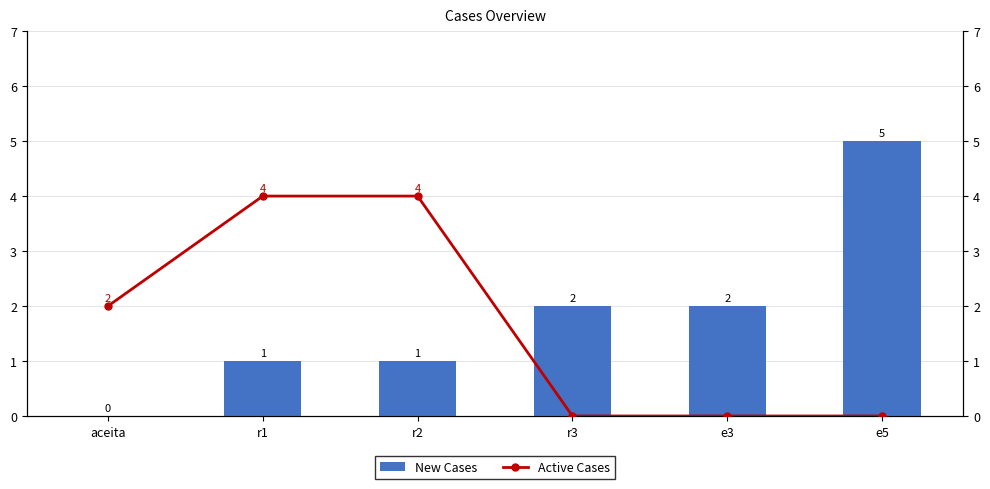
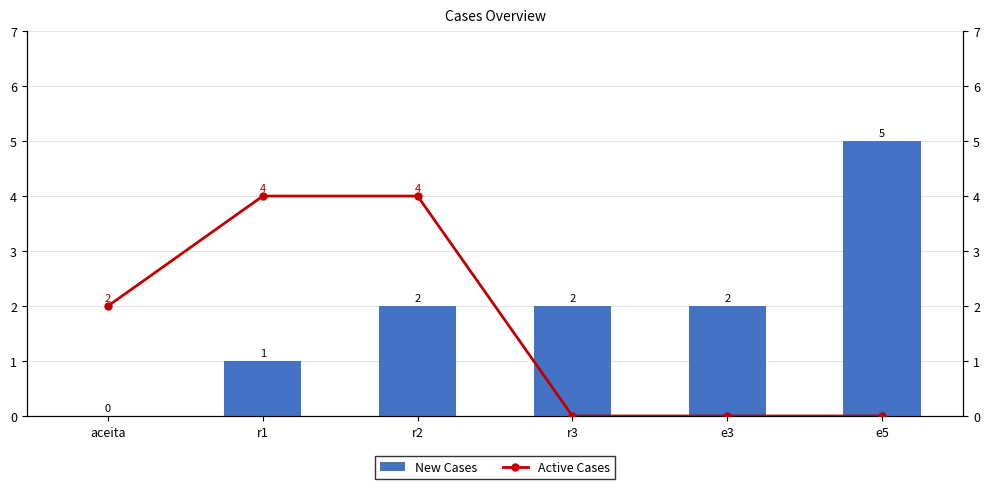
New Cases, r2: 1 -> 2
